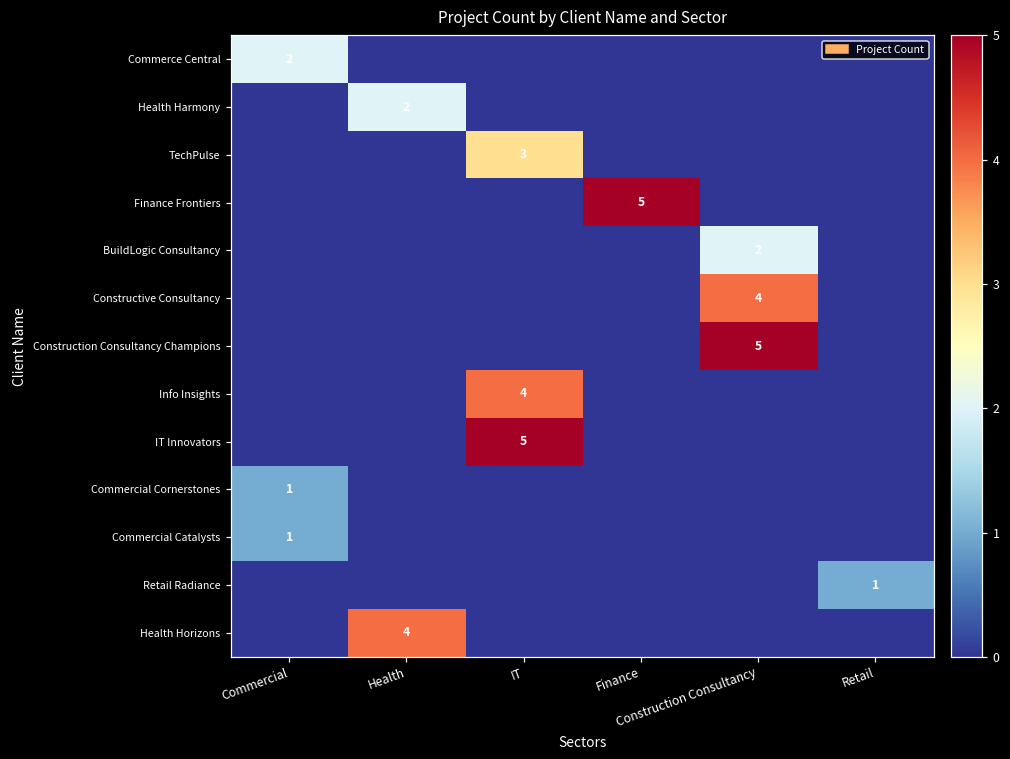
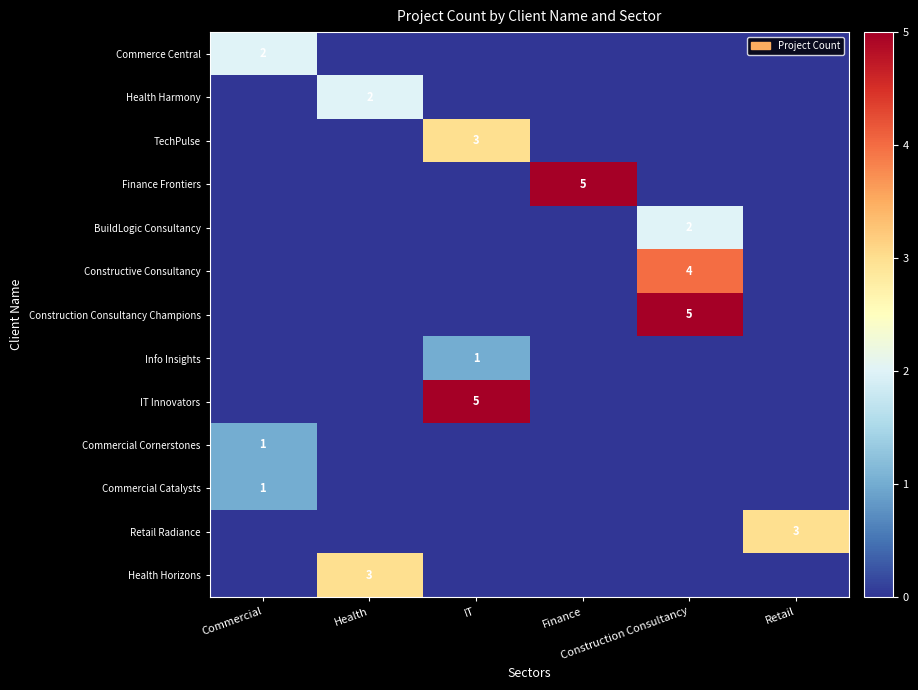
Info Insights, IT: 4 -> 1
Retail Radiance, Retail: 1 -> 3
Health Horizons, Health: 4 -> 3
